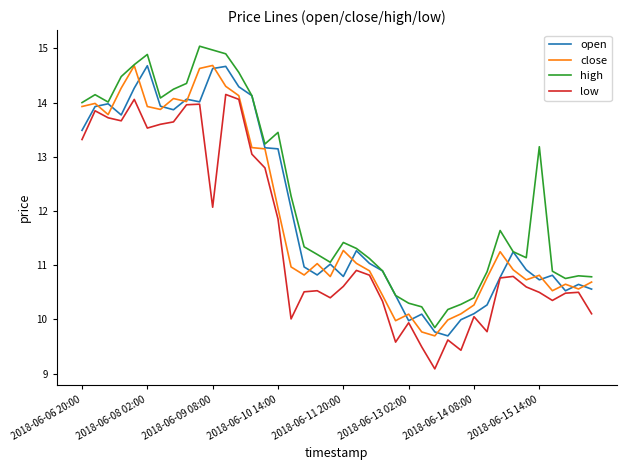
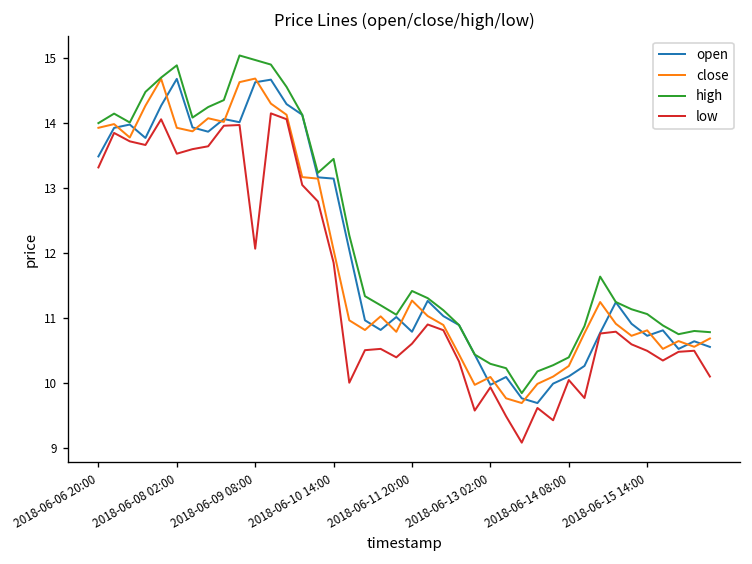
high, 2018-06-15 14:00: 13.2 -> 11.1
